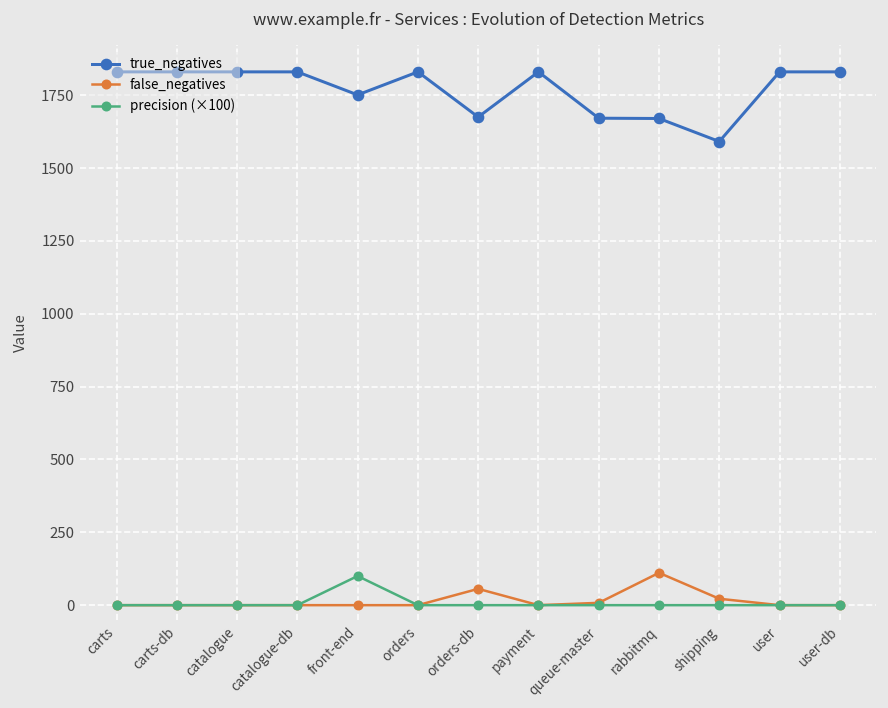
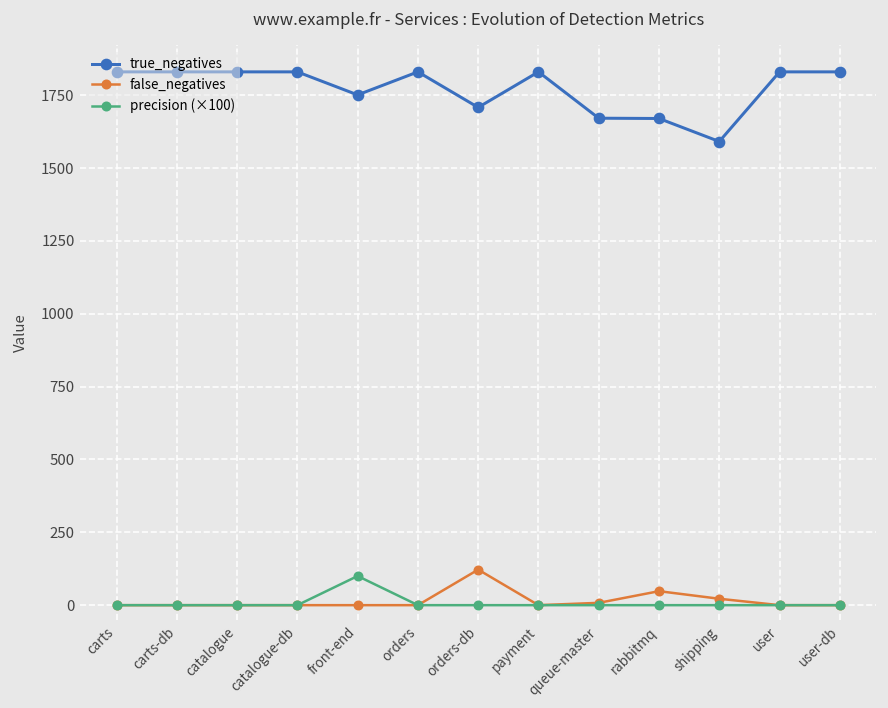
true_negatives, orders-db: 1680 -> 1710
false_negatives, orders-db: 60 -> 120
false_negatives, rabbitmq: 110 -> 50
